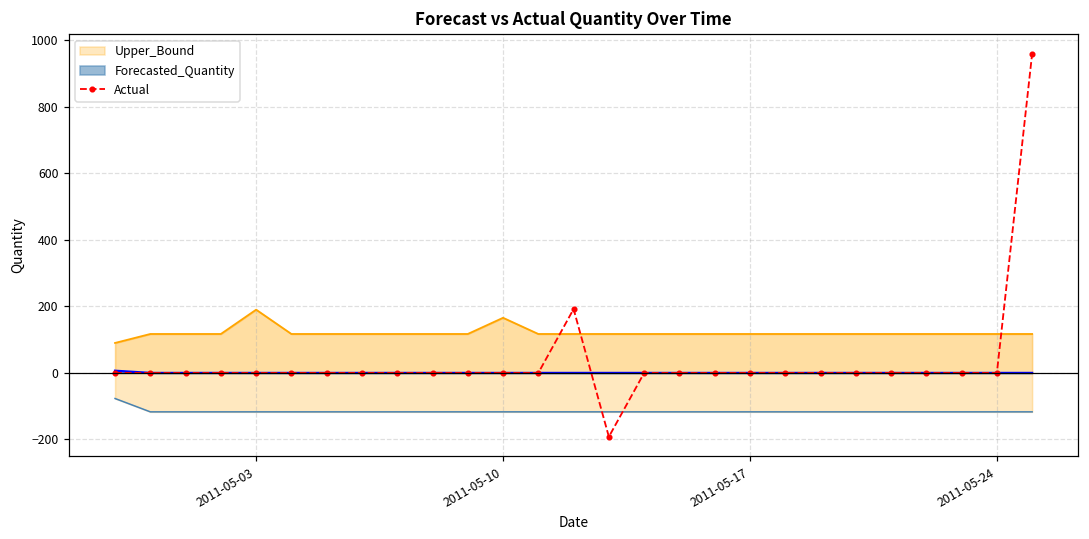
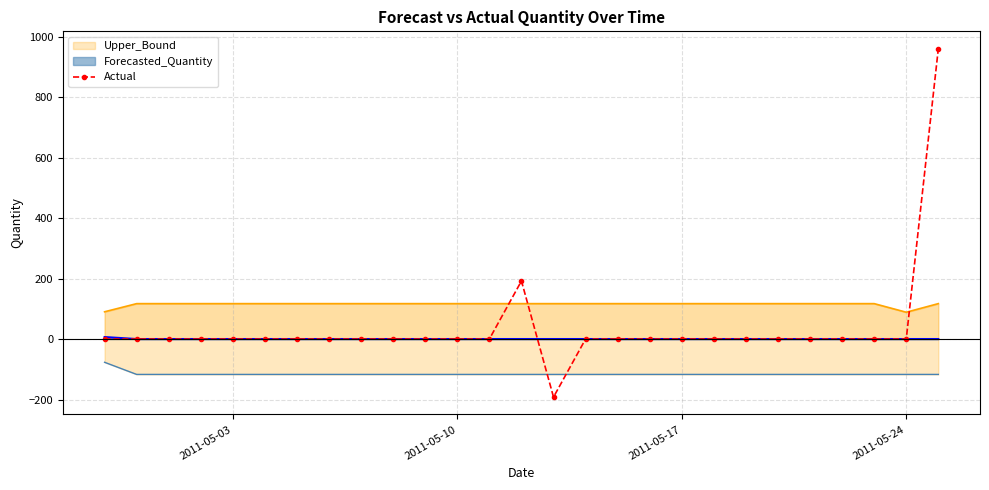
Upper_Bound, 2011-05-03: 190 -> 120
Upper_Bound, 2011-05-10: 170 -> 120
Upper_Bound, 2011-05-24: 120 -> 90
